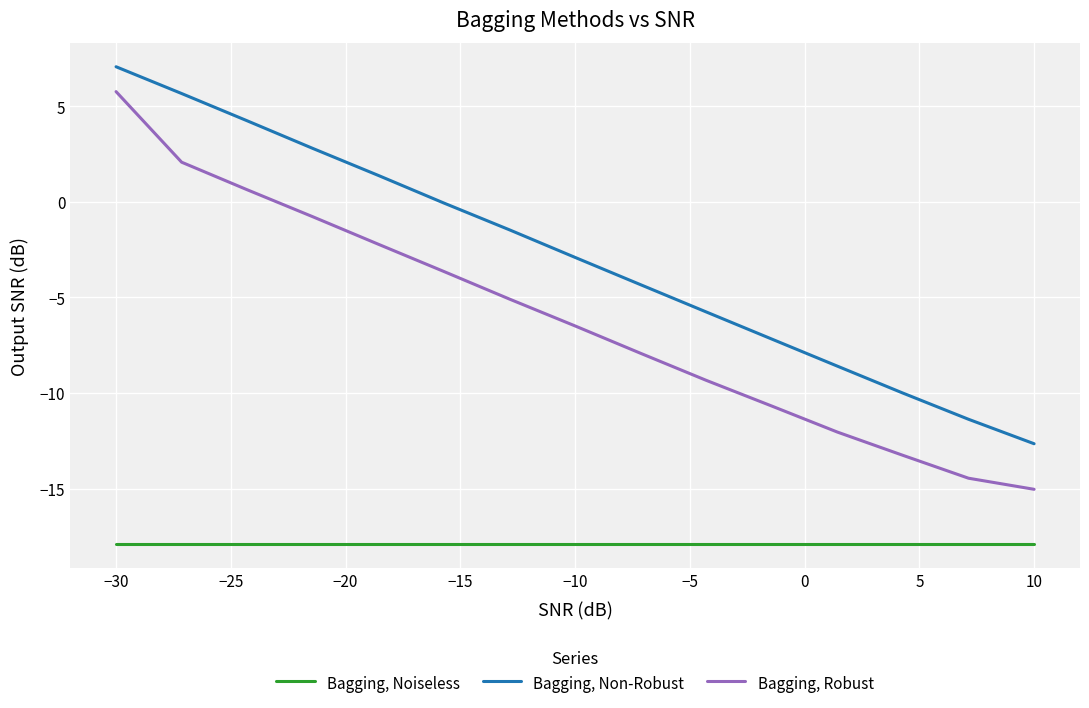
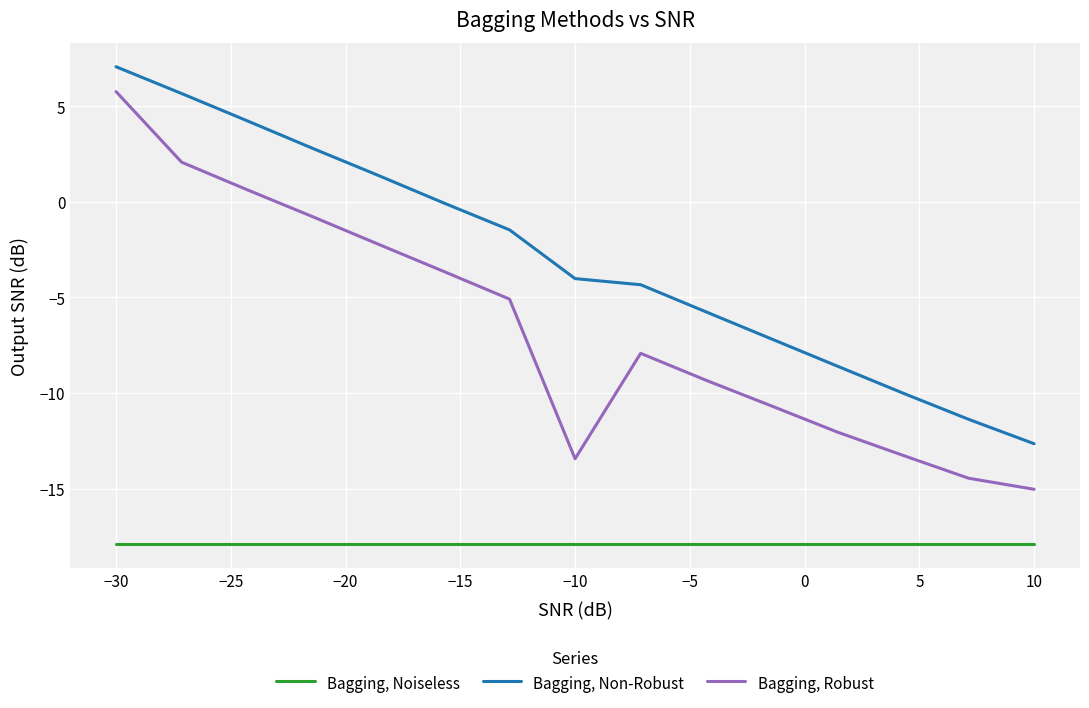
Bagging, Non-Robust, −10: -2.9 -> -4.0
Bagging, Robust, −10: -6.5 -> -13.4
